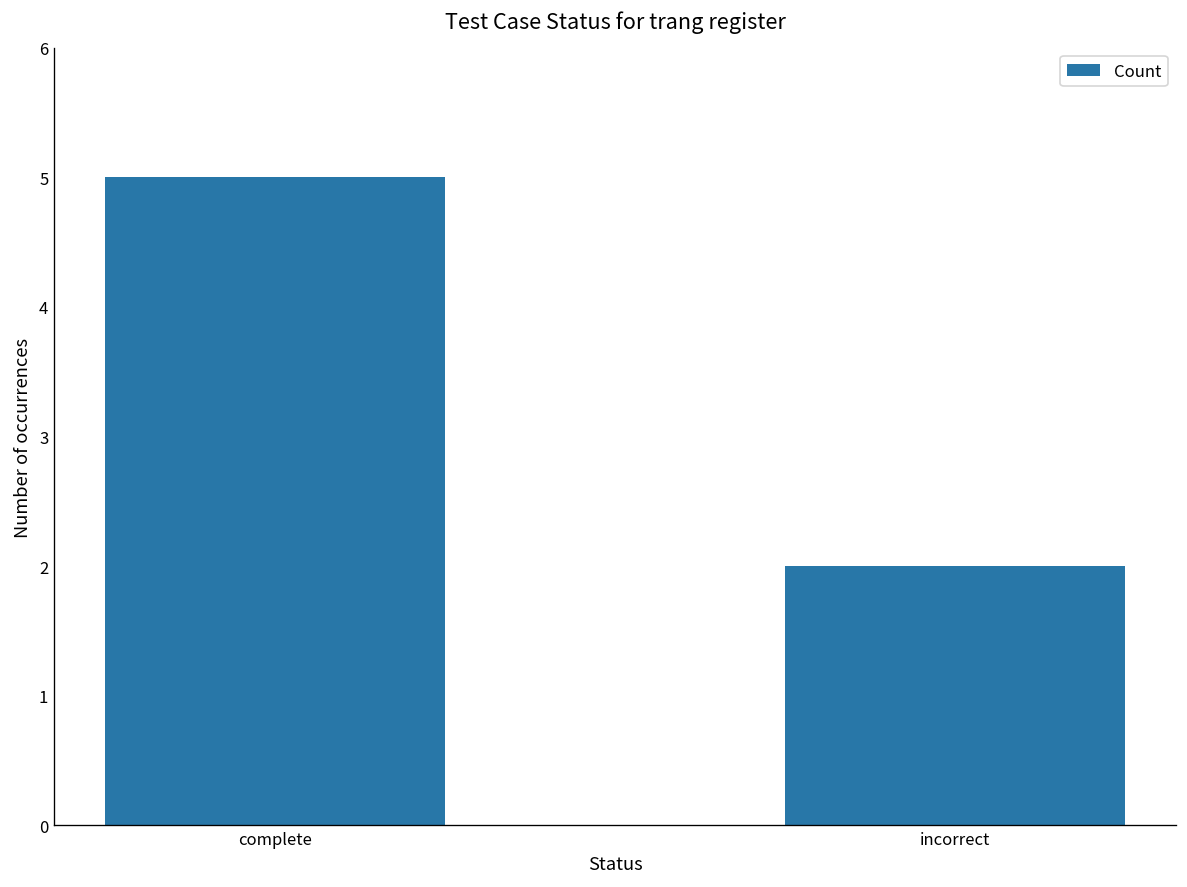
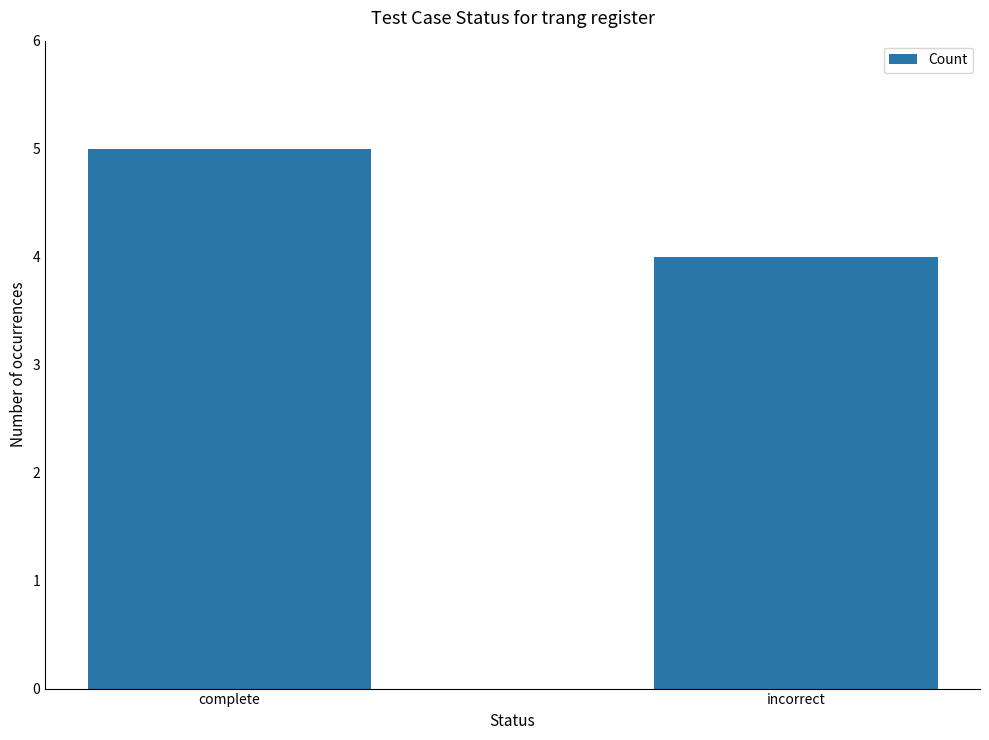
incorrect: 2 -> 4
